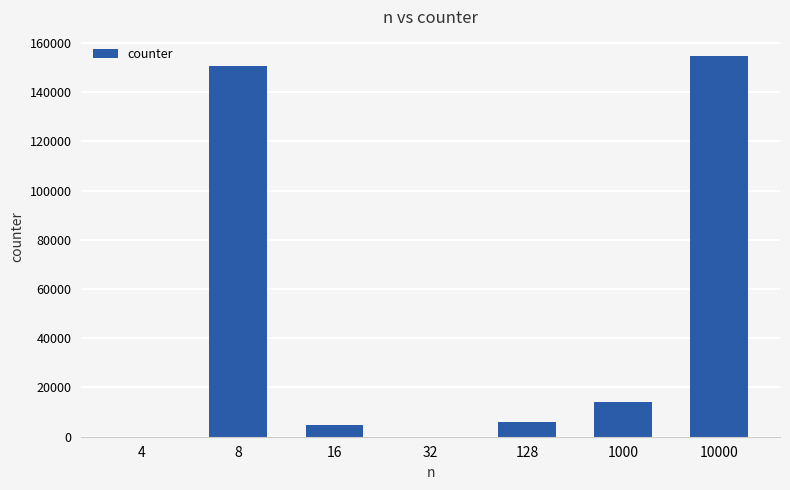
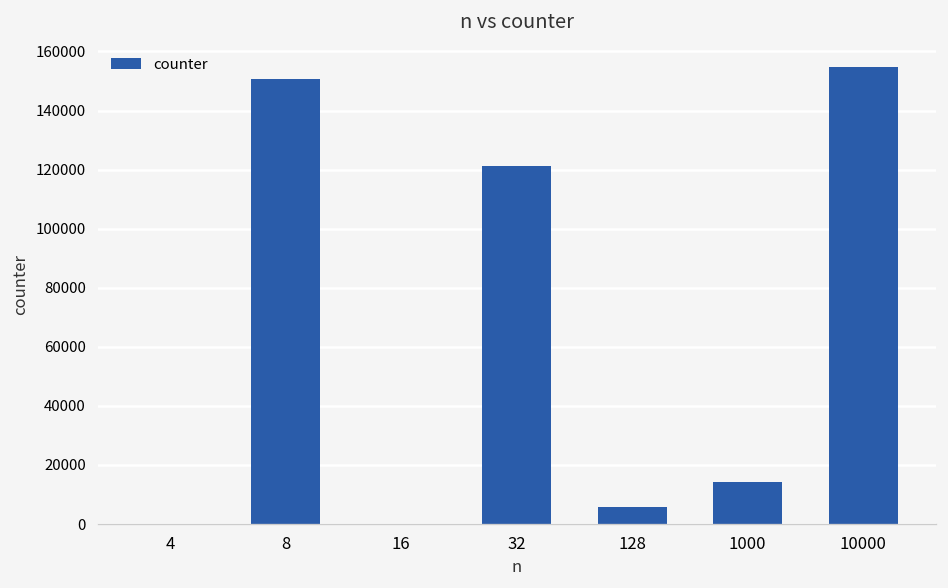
16: 5000 -> 0
32: 0 -> 121000
